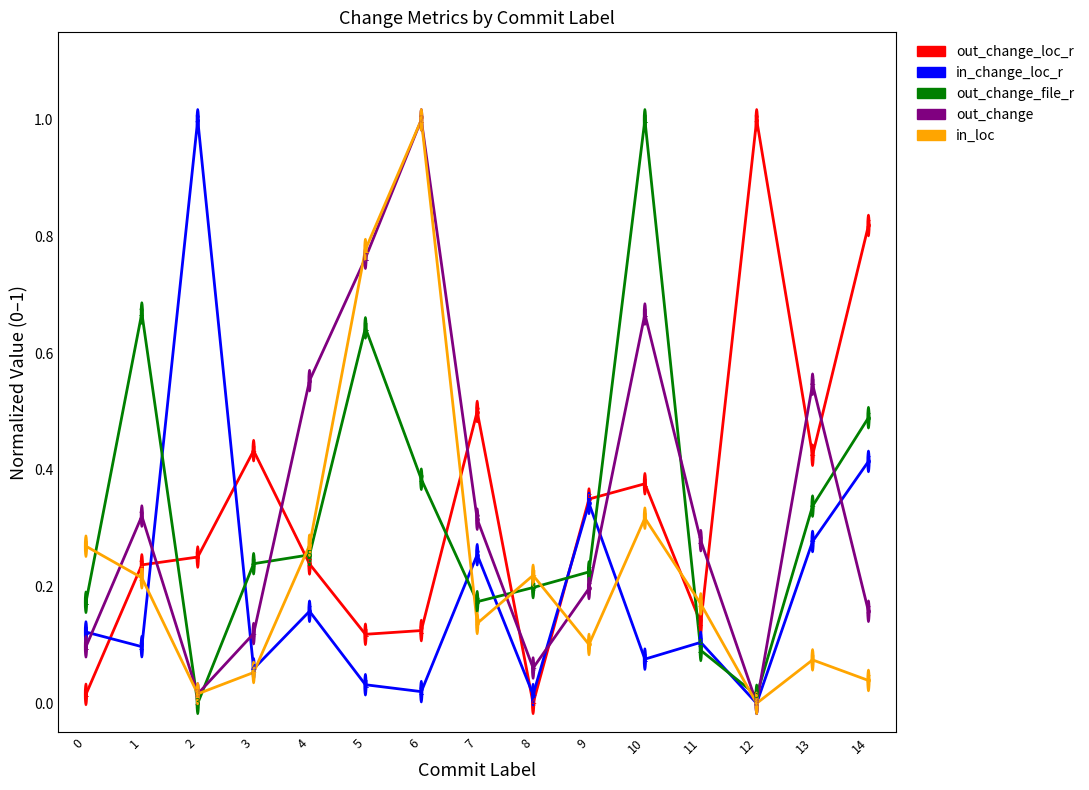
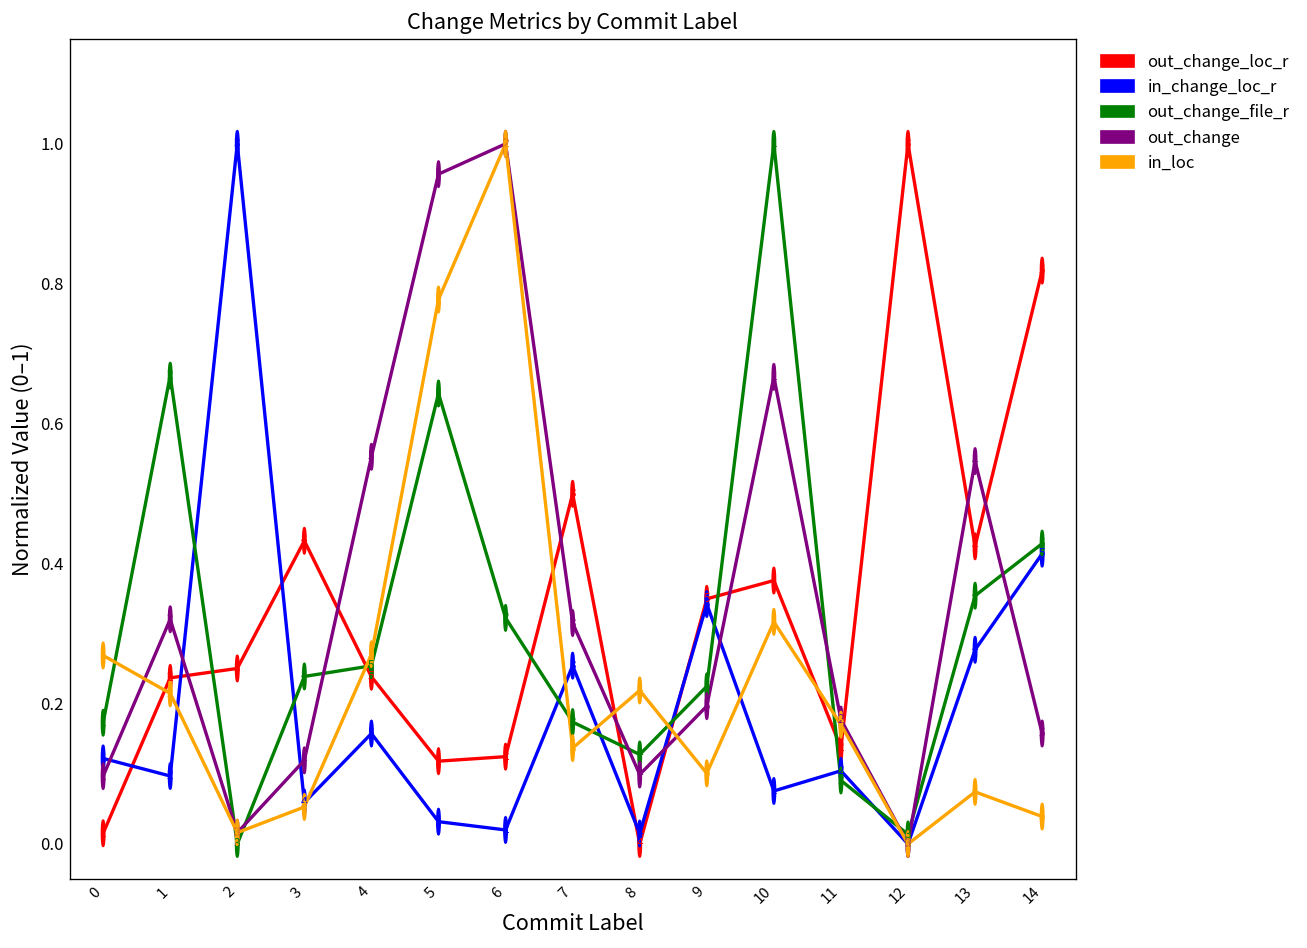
out_change, 5: 0.76 -> 0.96
out_change_file_r, 6: 0.38 -> 0.32
out_change_file_r, 8: 0.20 -> 0.13
out_change, 8: 0.06 -> 0.10
out_change, 11: 0.28 -> 0.18
out_change_file_r, 13: 0.34 -> 0.35
out_change_file_r, 14: 0.49 -> 0.43
